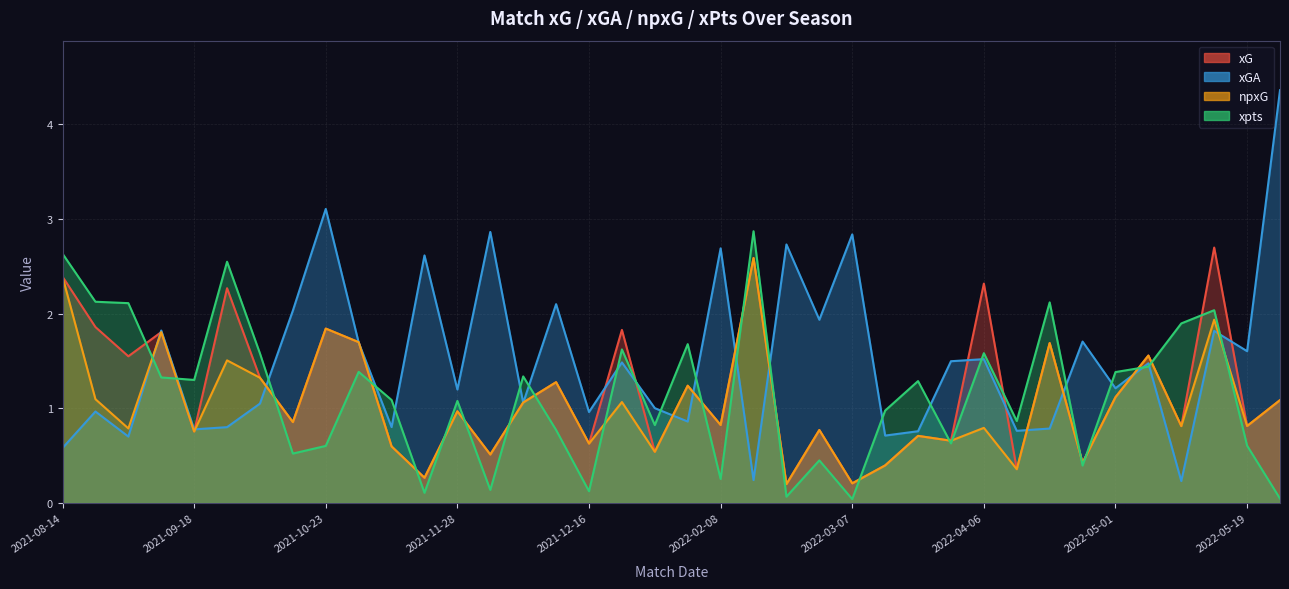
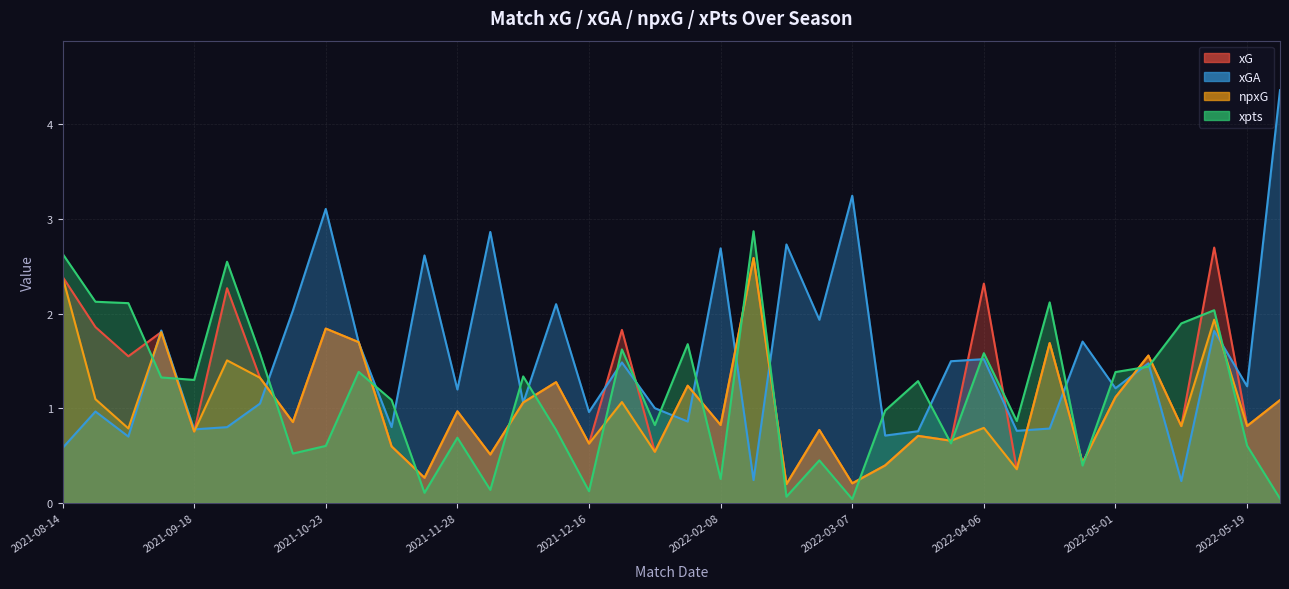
xpts, 2021-11-28: 1.1 -> 0.7
xGA, 2022-03-07: 2.8 -> 3.2
xGA, 2022-05-19: 1.6 -> 1.2
